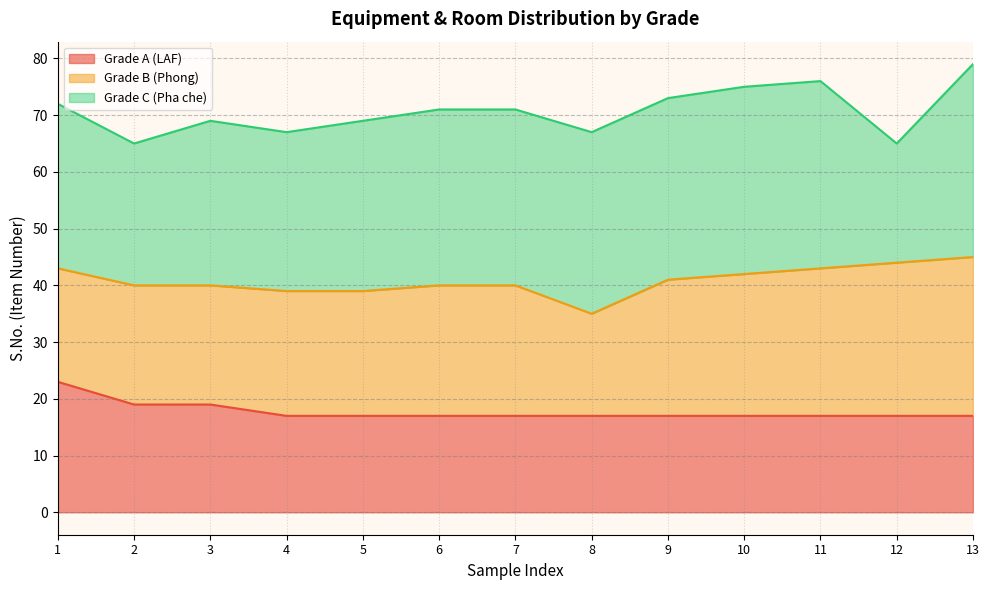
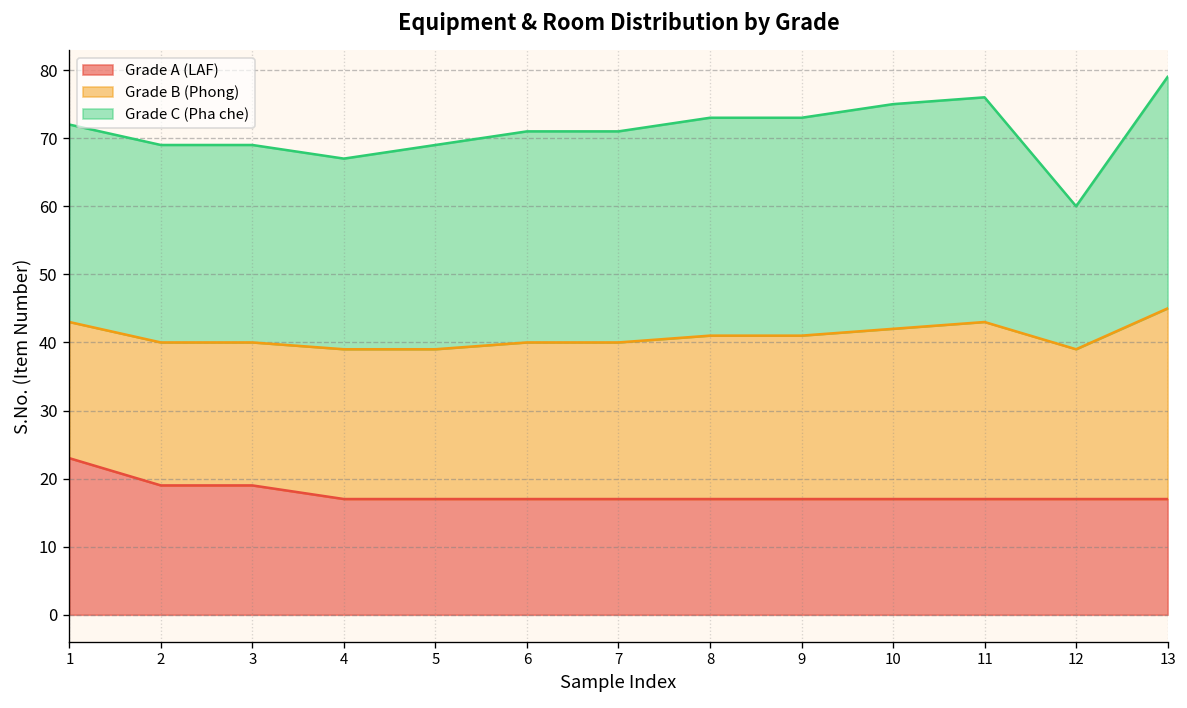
Grade C (Pha che), 2: 25 -> 29
Grade B (Phong), 8: 18 -> 24
Grade B (Phong), 12: 27 -> 22
